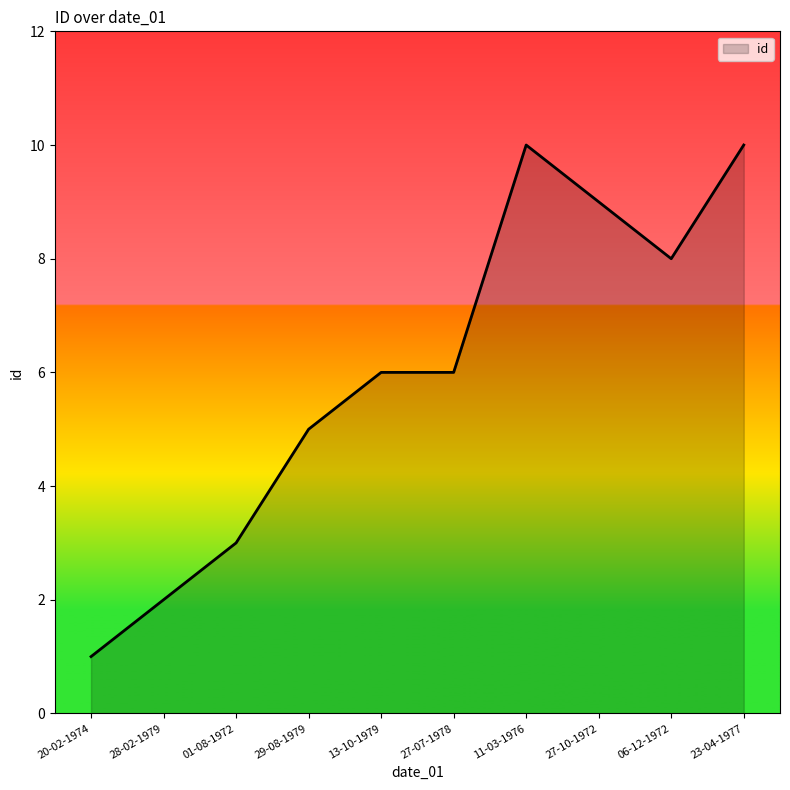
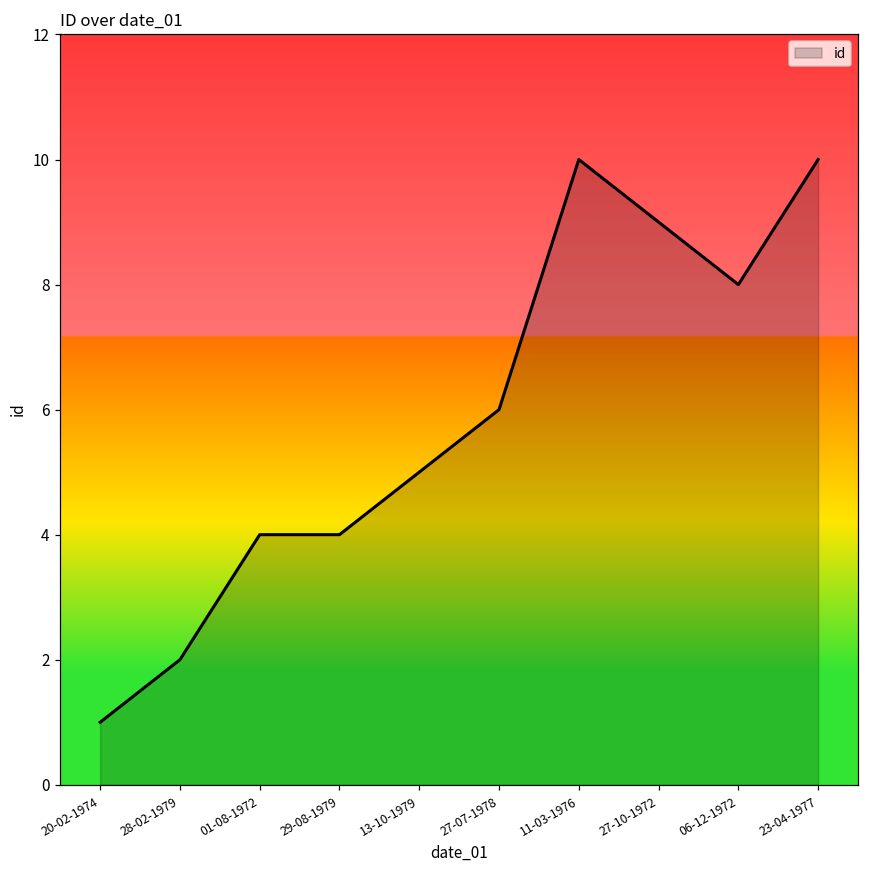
01-08-1972: 3 -> 4
29-08-1979: 5 -> 4
13-10-1979: 6 -> 5
